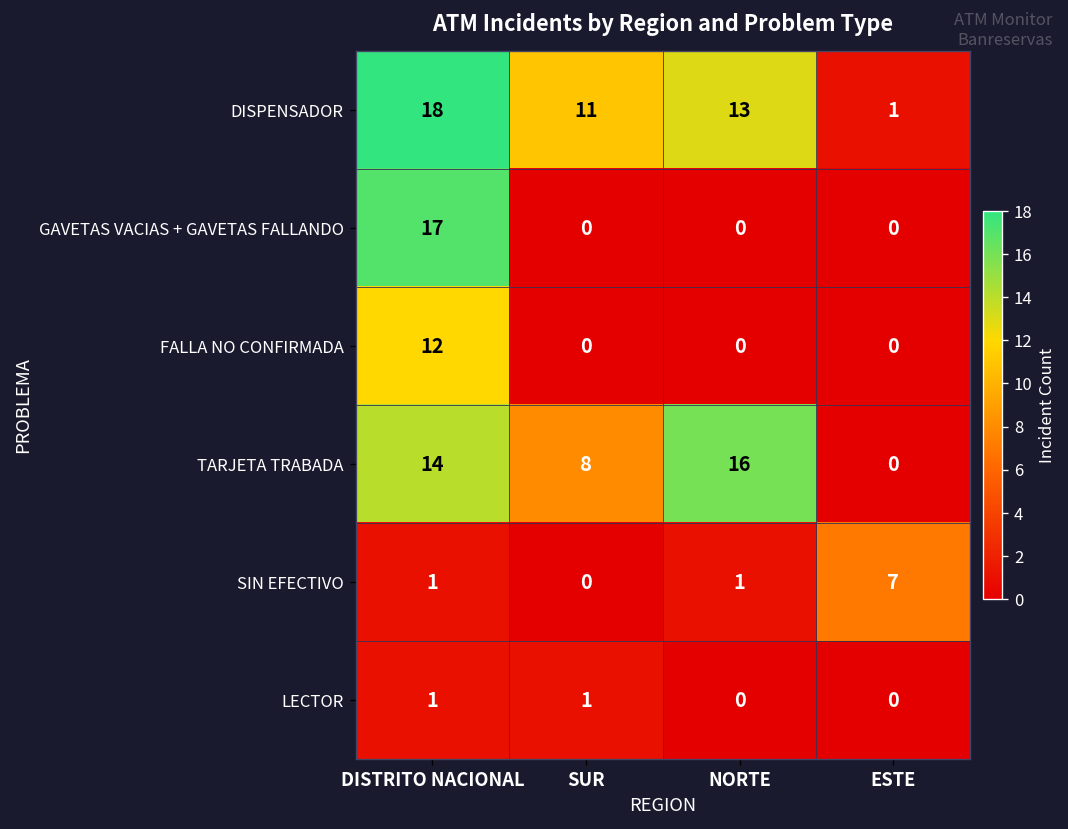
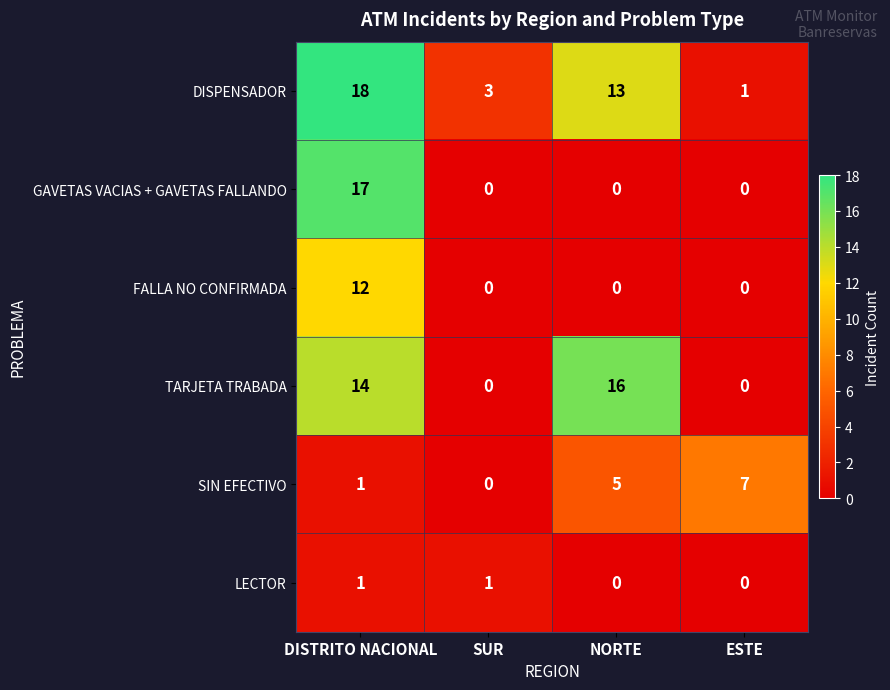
DISPENSADOR, SUR: 11 -> 3
TARJETA TRABADA, SUR: 8 -> 0
SIN EFECTIVO, NORTE: 1 -> 5
